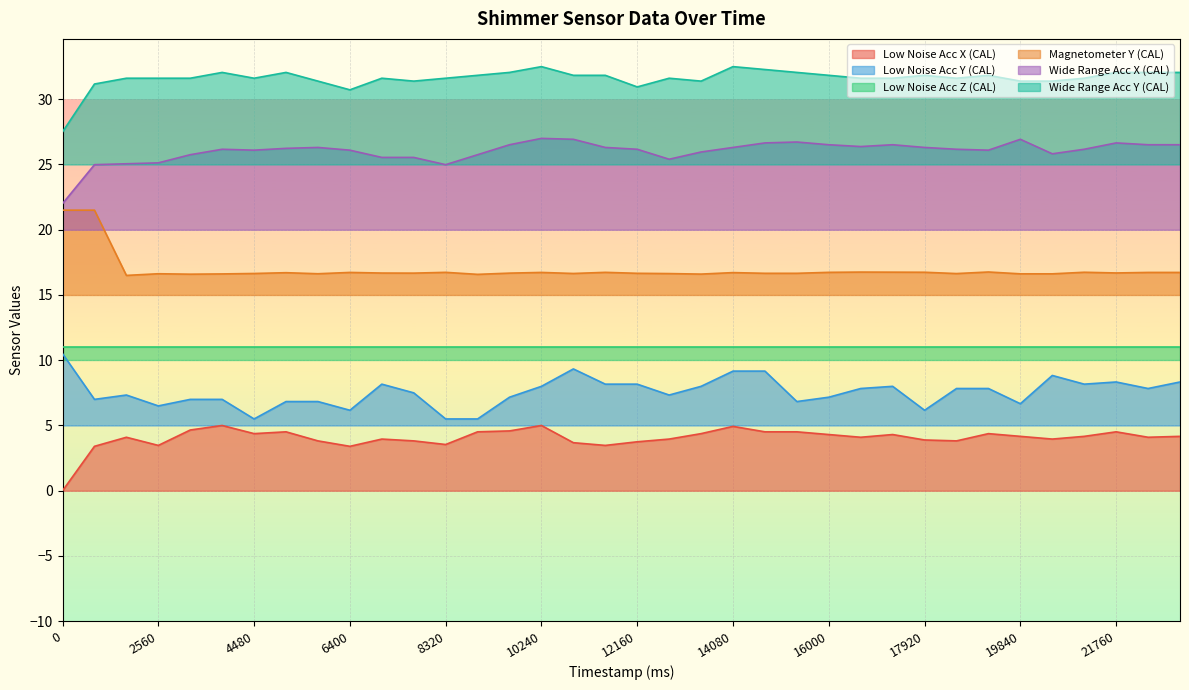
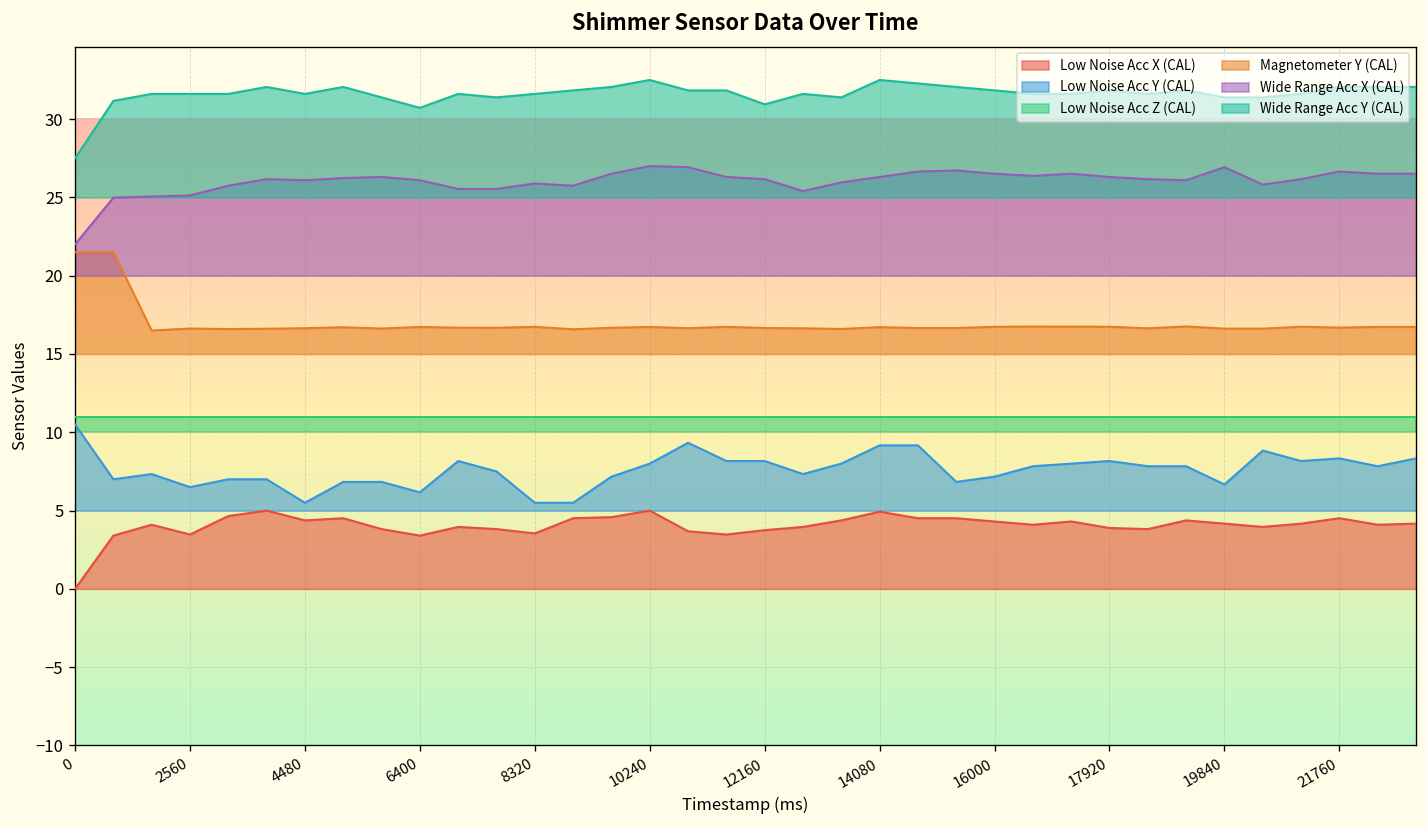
Wide Range Acc X (CAL), 8320: 25.0 -> 25.9
Low Noise Acc Y (CAL), 17920: 6.2 -> 8.2
